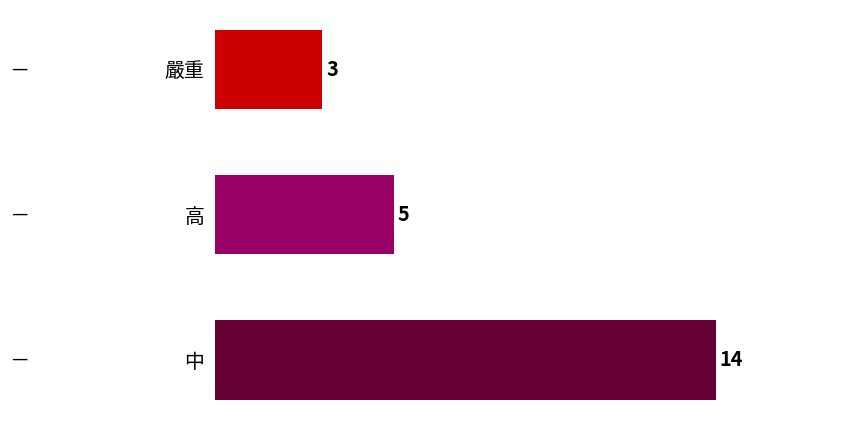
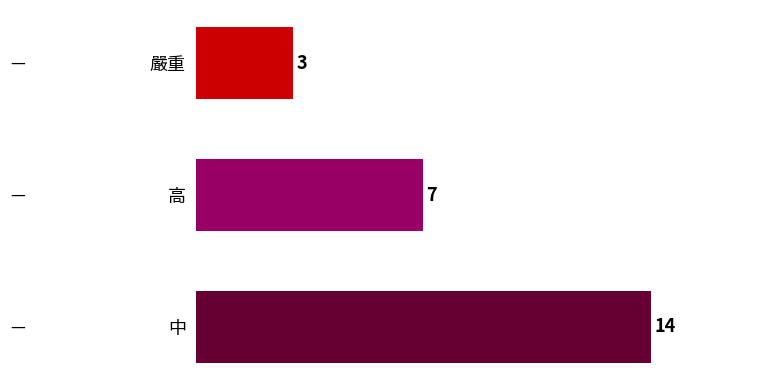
高: 5 -> 7
